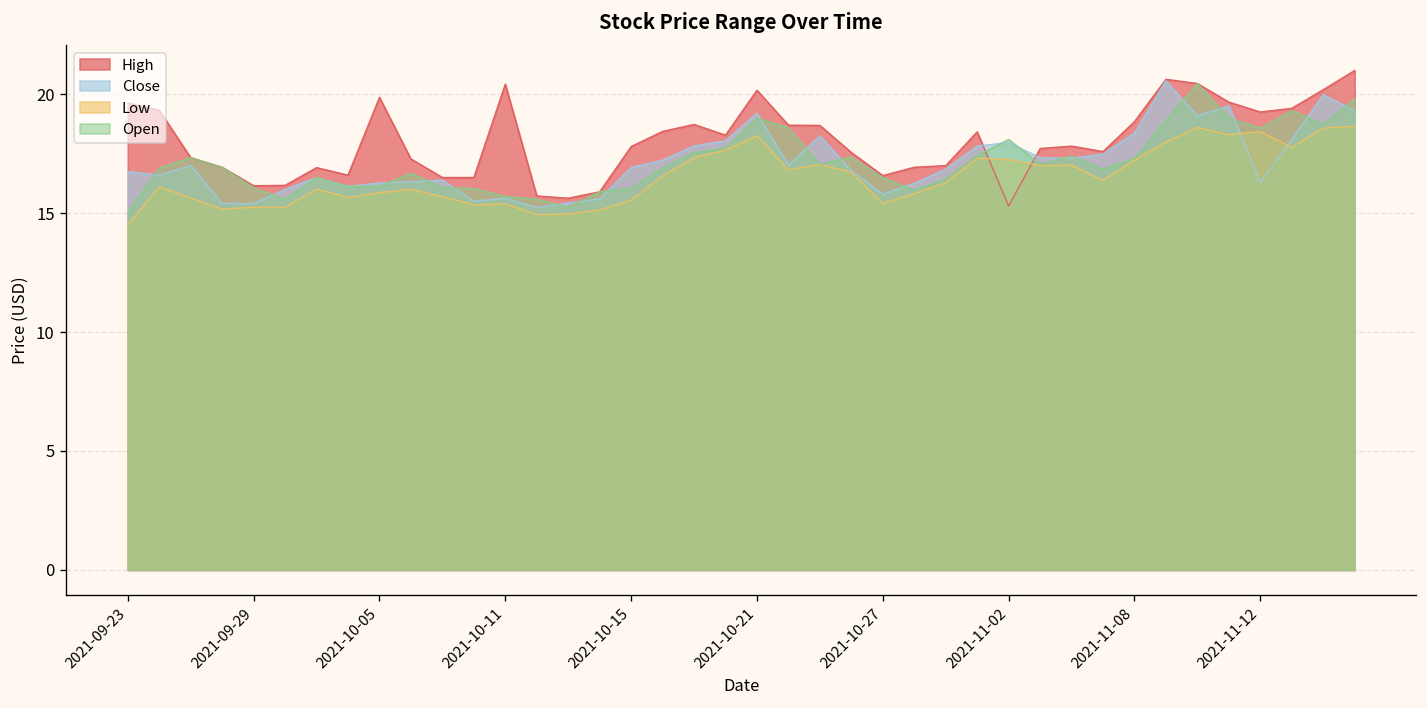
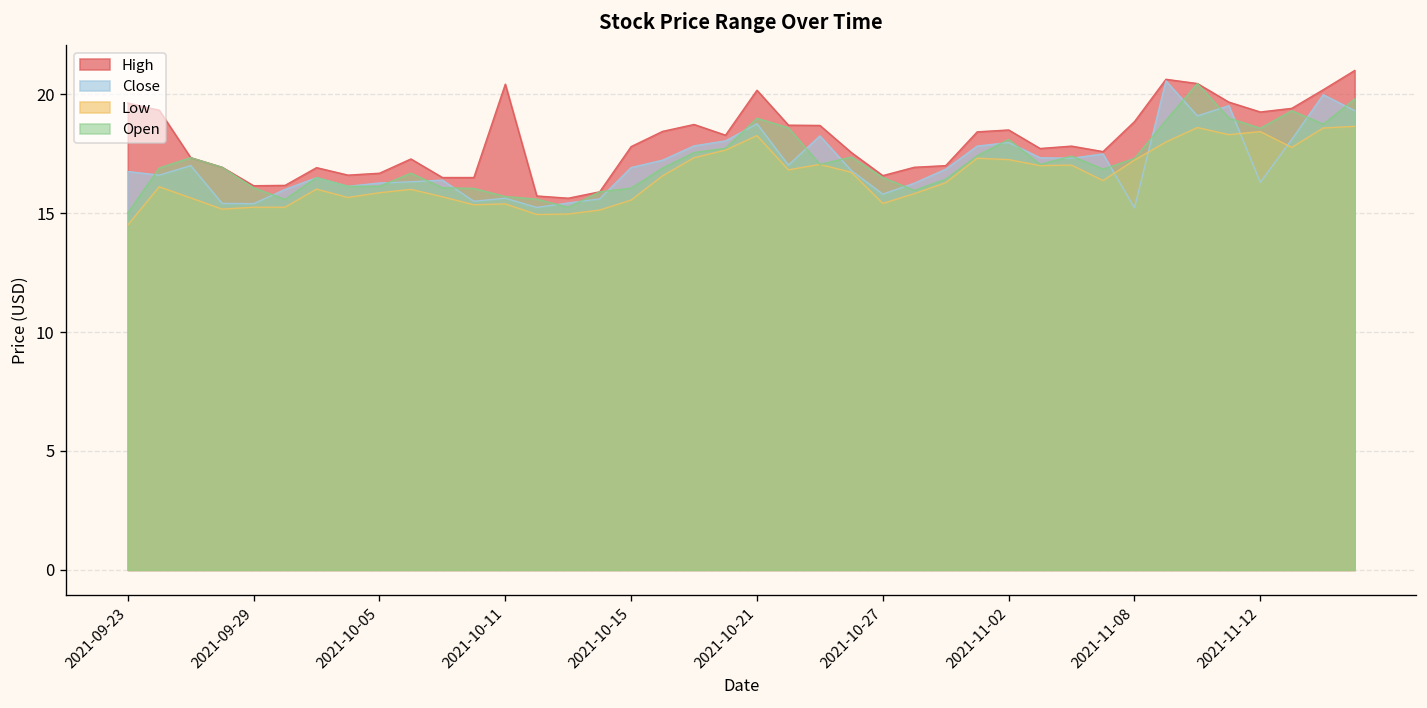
High, 2021-10-05: 19.9 -> 16.7
Close, 2021-10-21: 19.2 -> 18.8
High, 2021-11-02: 15.3 -> 18.5
Close, 2021-11-08: 18.4 -> 15.2
